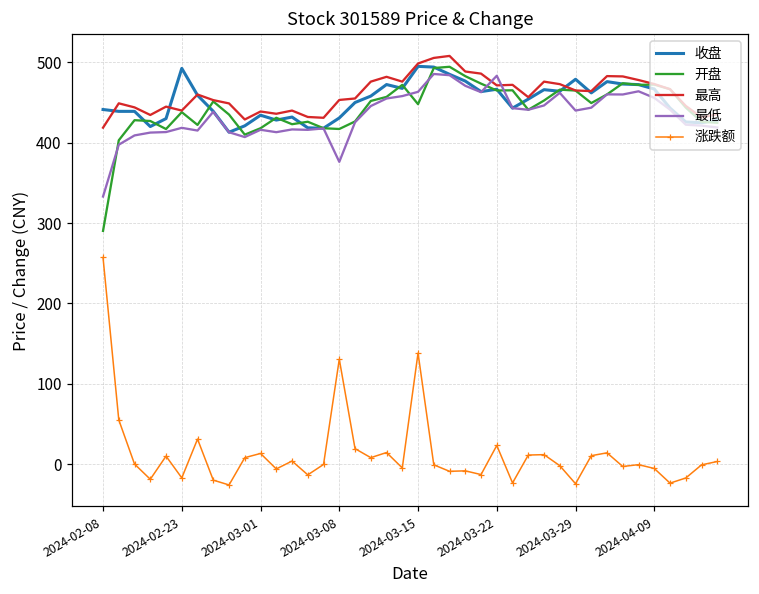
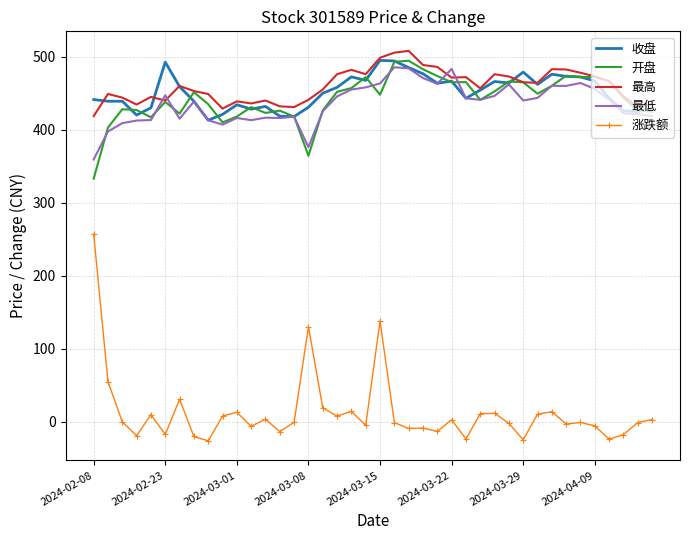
开盘, 2024-02-08: 290 -> 330
最低, 2024-02-08: 330 -> 360
最低, 2024-02-23: 420 -> 450
开盘, 2024-03-08: 420 -> 360
最高, 2024-03-08: 450 -> 440
涨跌额, 2024-03-22: 20 -> 0
